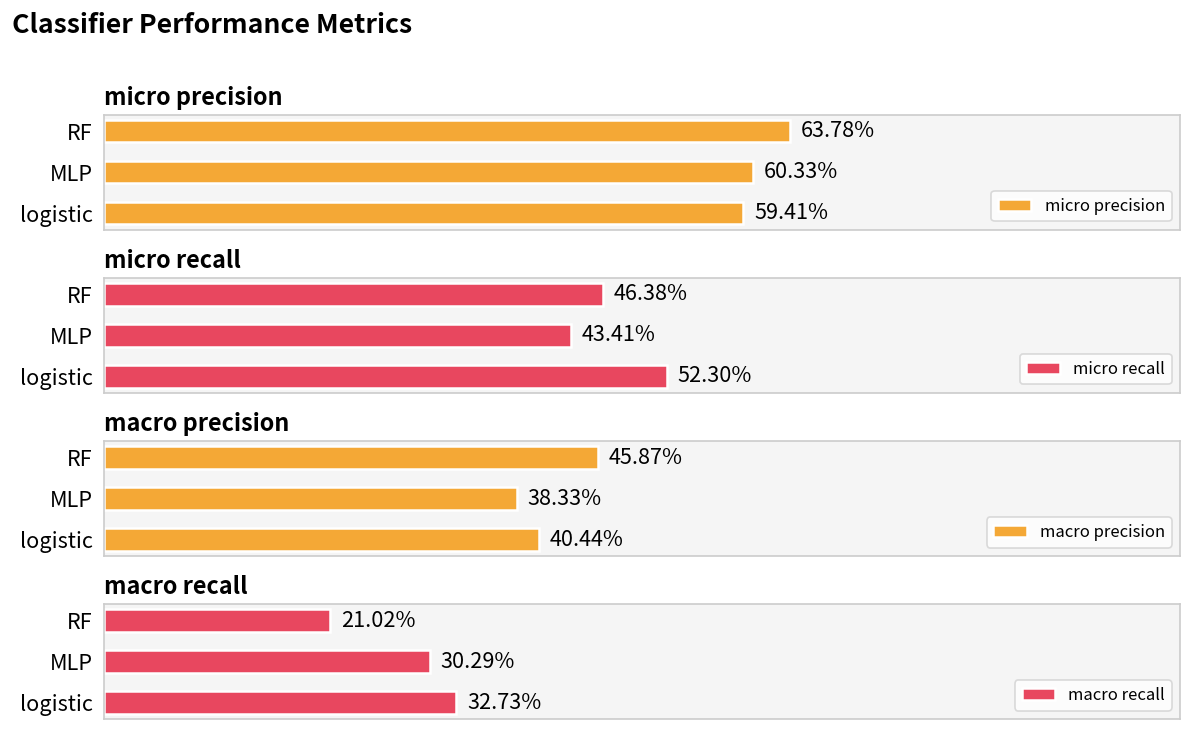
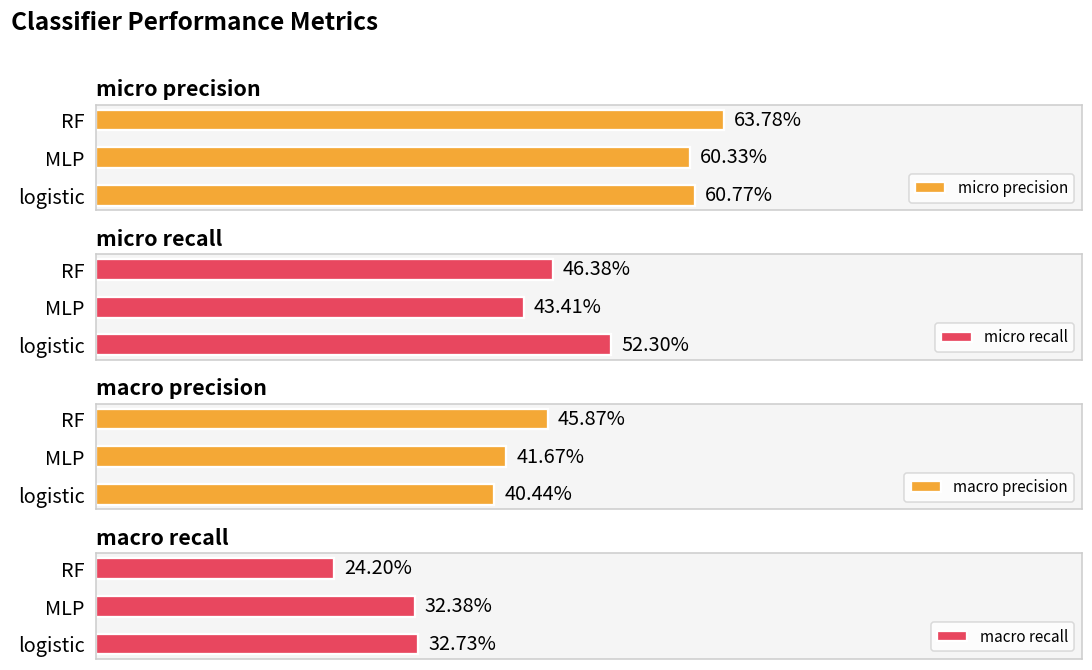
micro precision, logistic: 59.41% -> 60.77%
macro precision, MLP: 38.33% -> 41.67%
macro recall, RF: 21.02% -> 24.20%
macro recall, MLP: 30.29% -> 32.38%
